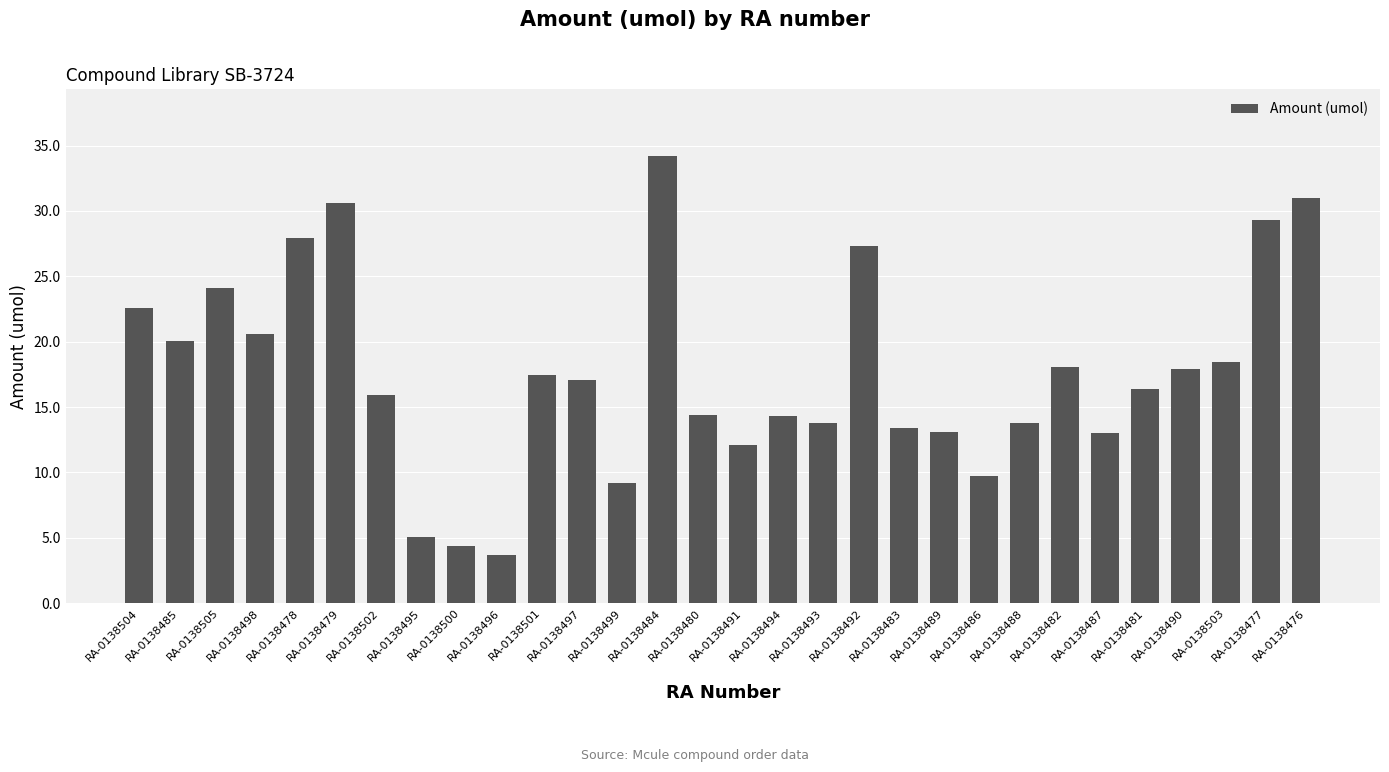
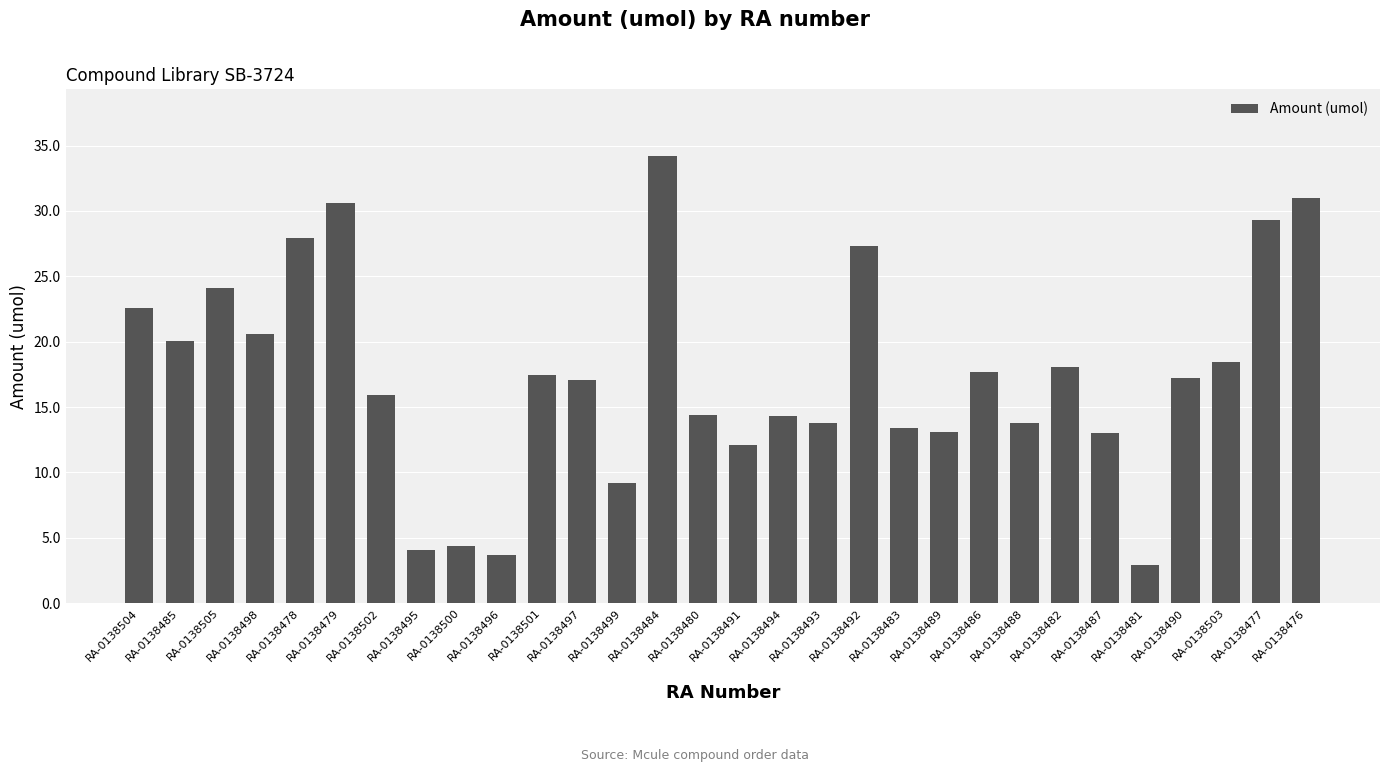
RA-0138495: 5.1 -> 4.1
RA-0138486: 9.7 -> 17.7
RA-0138481: 16.4 -> 2.9
RA-0138490: 17.9 -> 17.2
